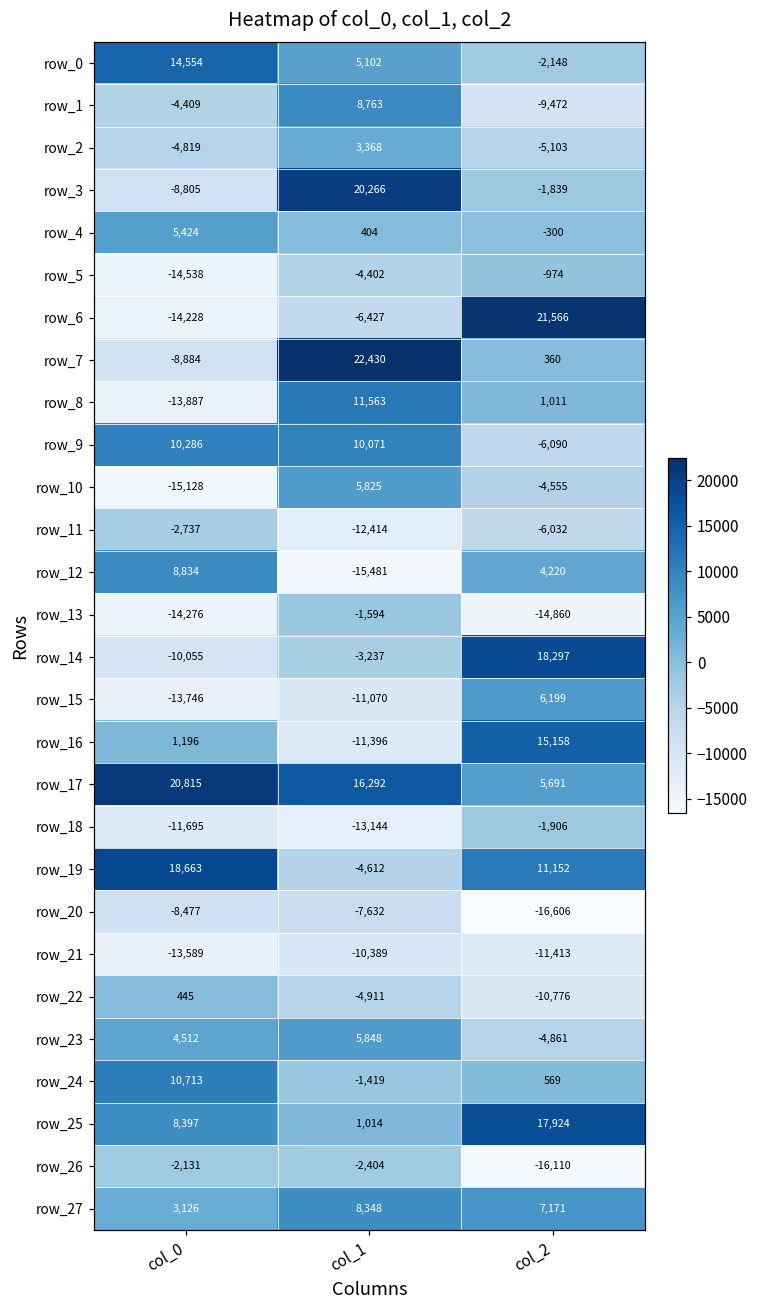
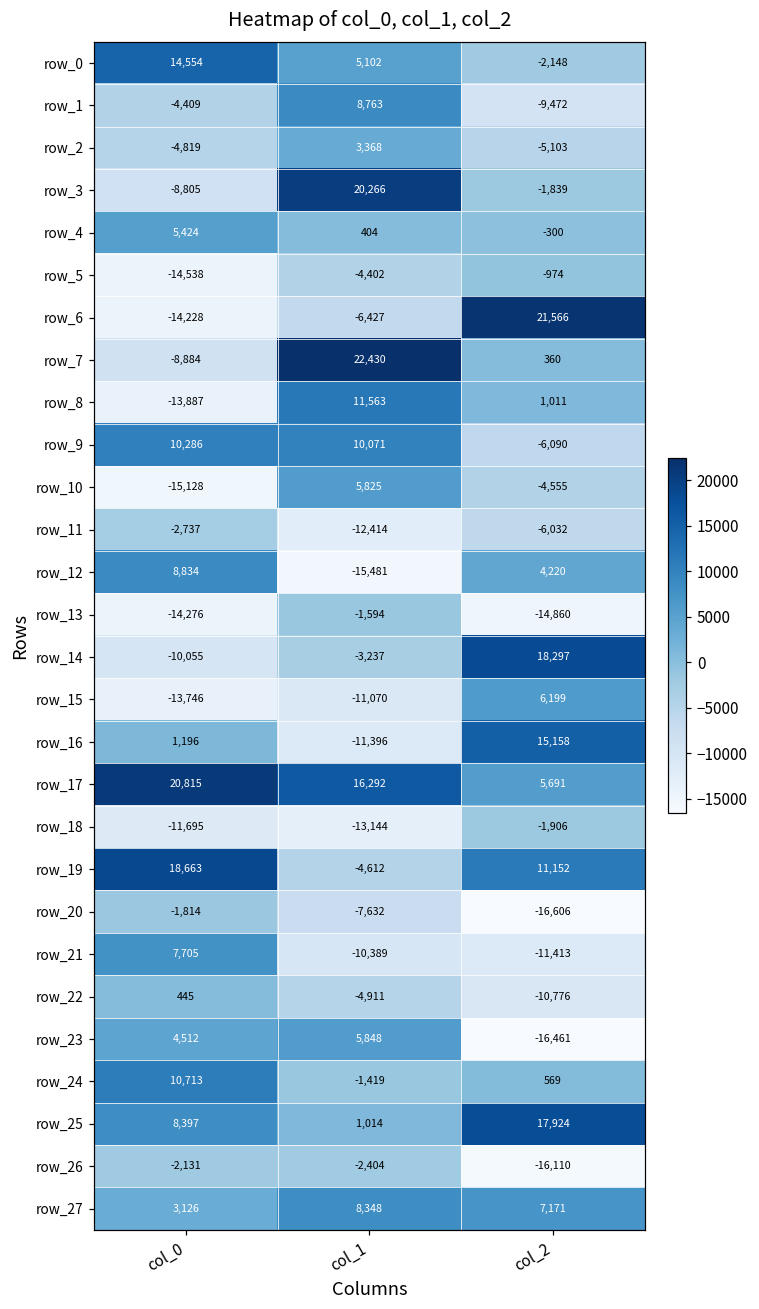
row_20, col_0: -8,477 -> -1,814
row_21, col_0: -13,589 -> 7,705
row_23, col_2: -4,861 -> -16,461
